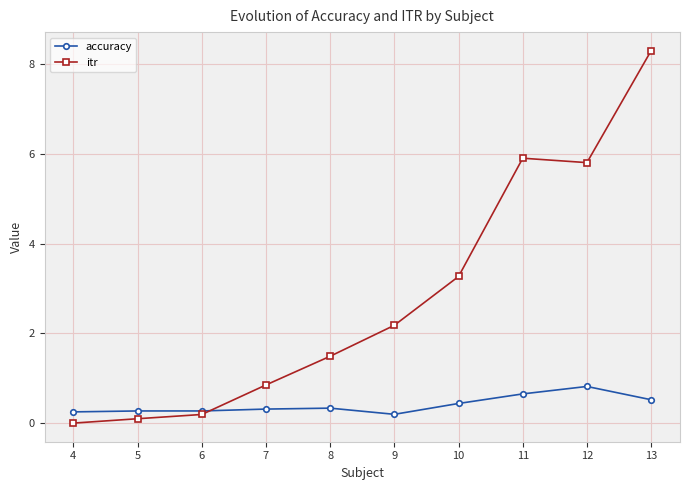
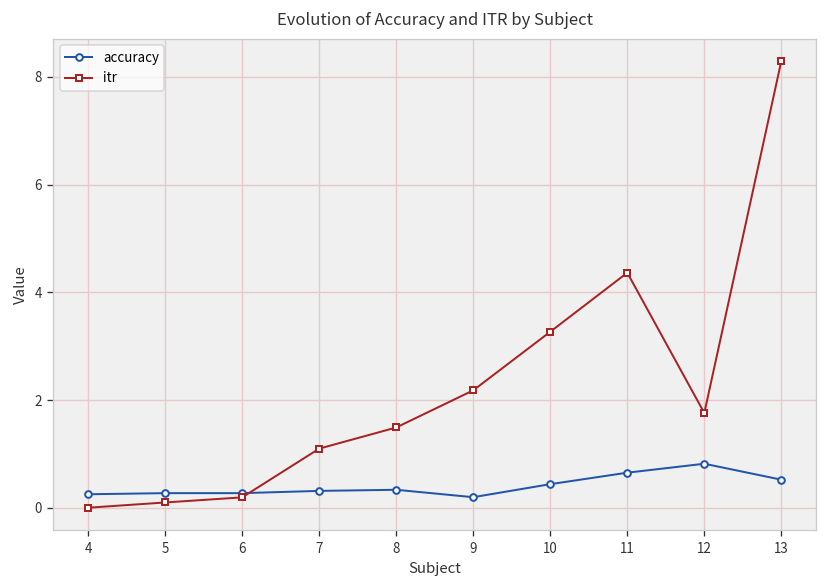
itr, 7: 0.9 -> 1.1
itr, 11: 5.9 -> 4.4
itr, 12: 5.8 -> 1.8
